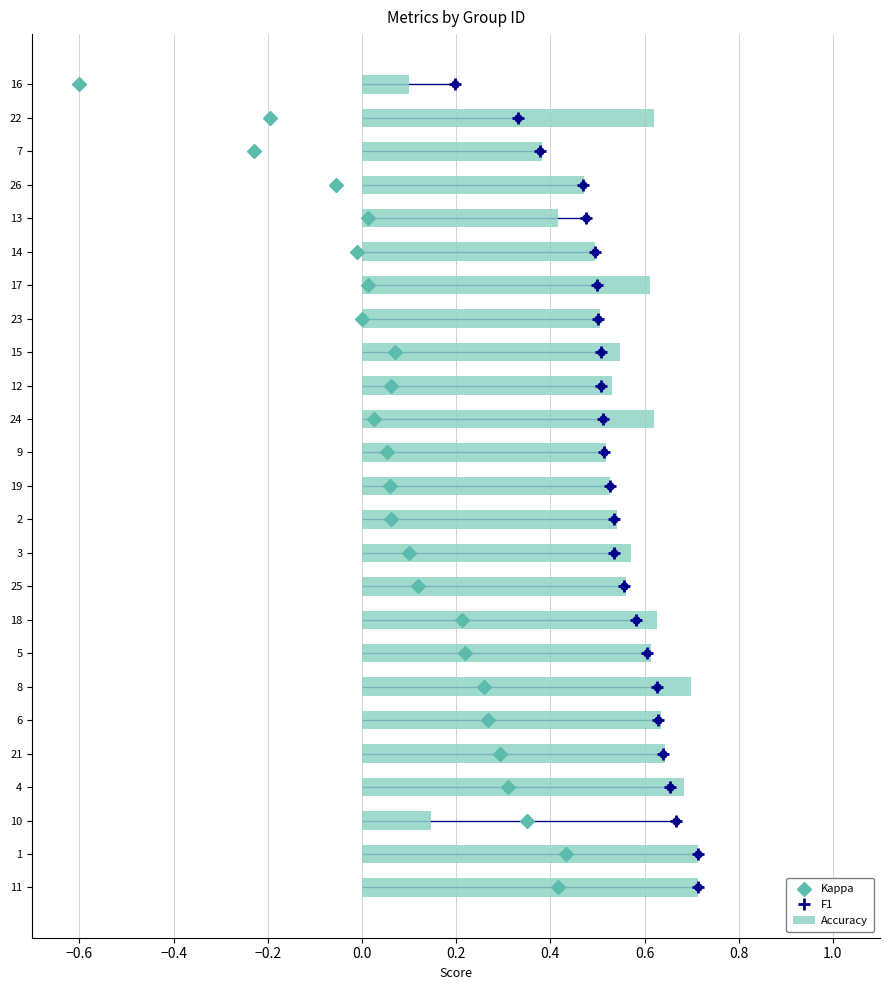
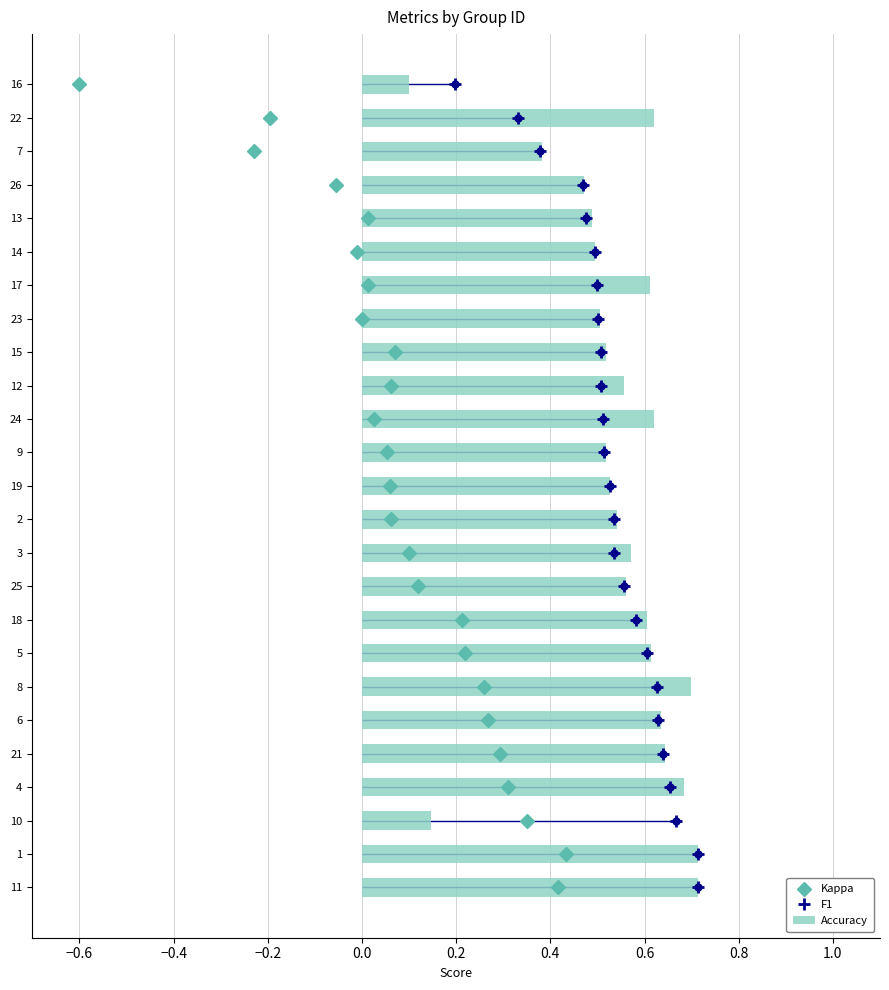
Accuracy, 13: 0.42 -> 0.49
Accuracy, 15: 0.55 -> 0.52
Accuracy, 12: 0.53 -> 0.56
Accuracy, 18: 0.63 -> 0.61
